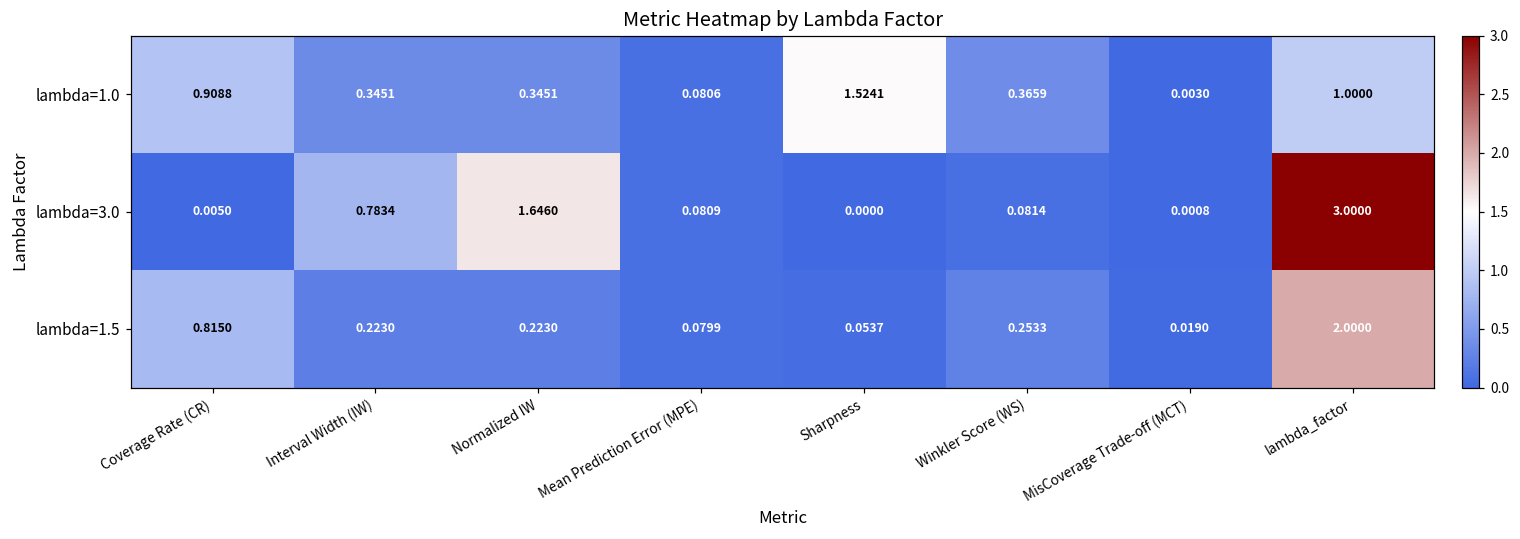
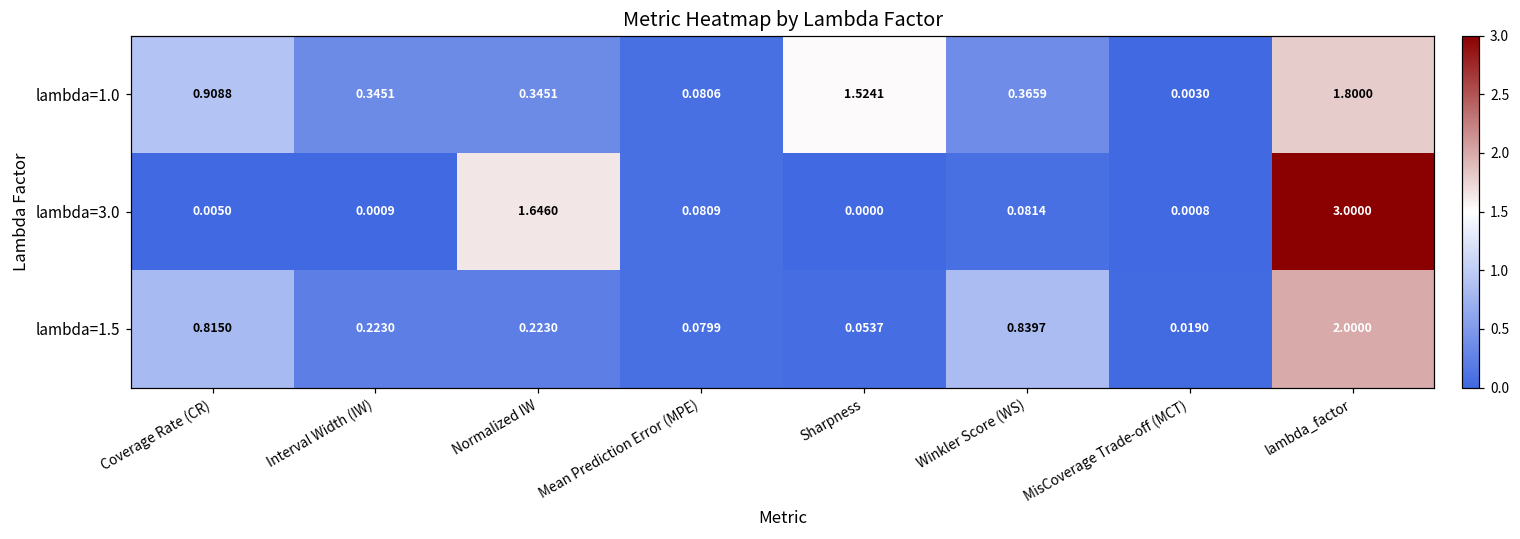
lambda=1.0, lambda_factor: 1.0000 -> 1.8000
lambda=3.0, Interval Width (IW): 0.7834 -> 0.0009
lambda=1.5, Winkler Score (WS): 0.2533 -> 0.8397
